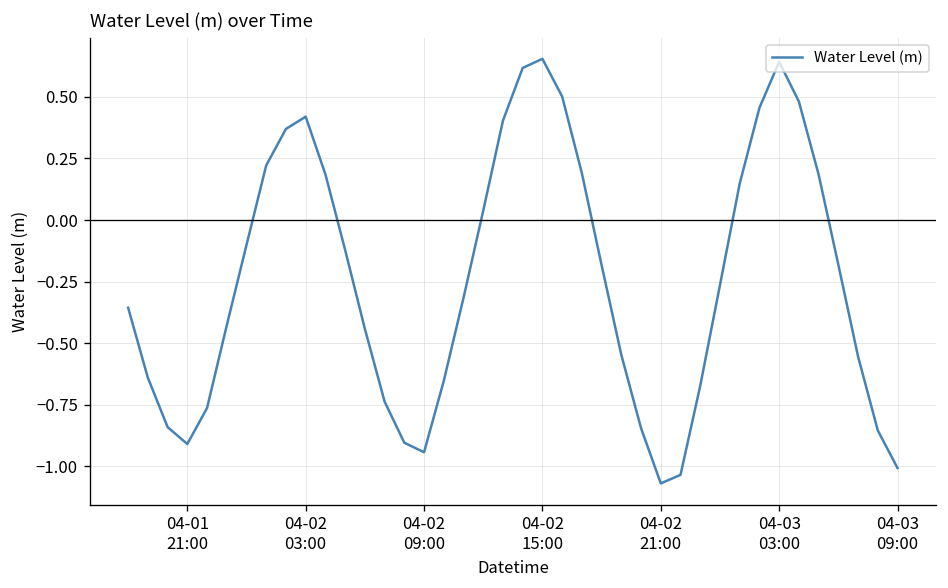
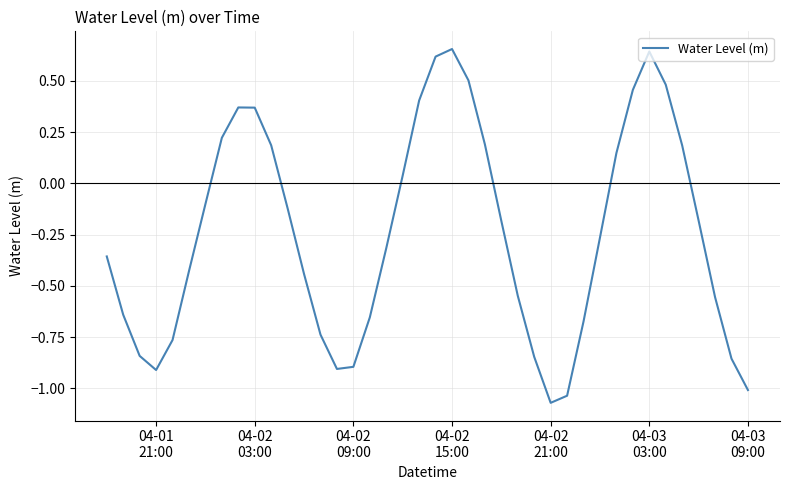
04-02 03:00: 0.42 -> 0.37
04-02 09:00: -0.94 -> -0.89
